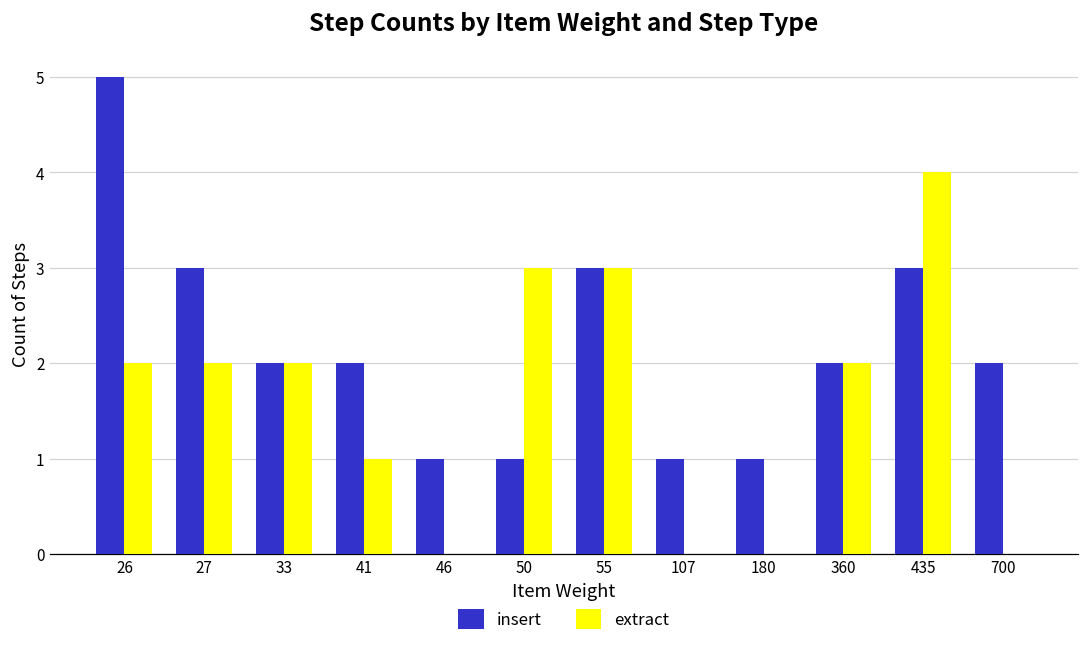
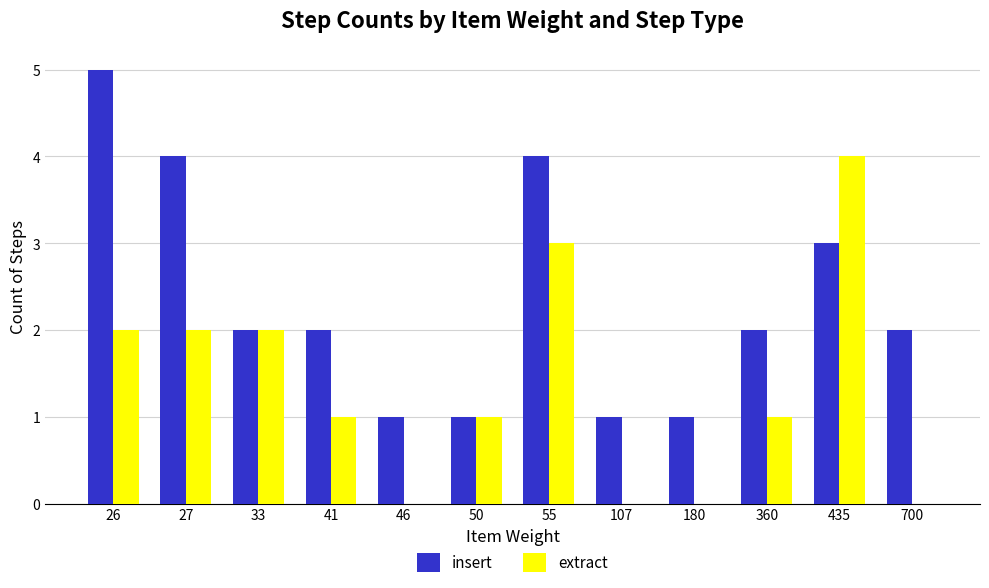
insert, 27: 3 -> 4
extract, 50: 3 -> 1
insert, 55: 3 -> 4
extract, 360: 2 -> 1
